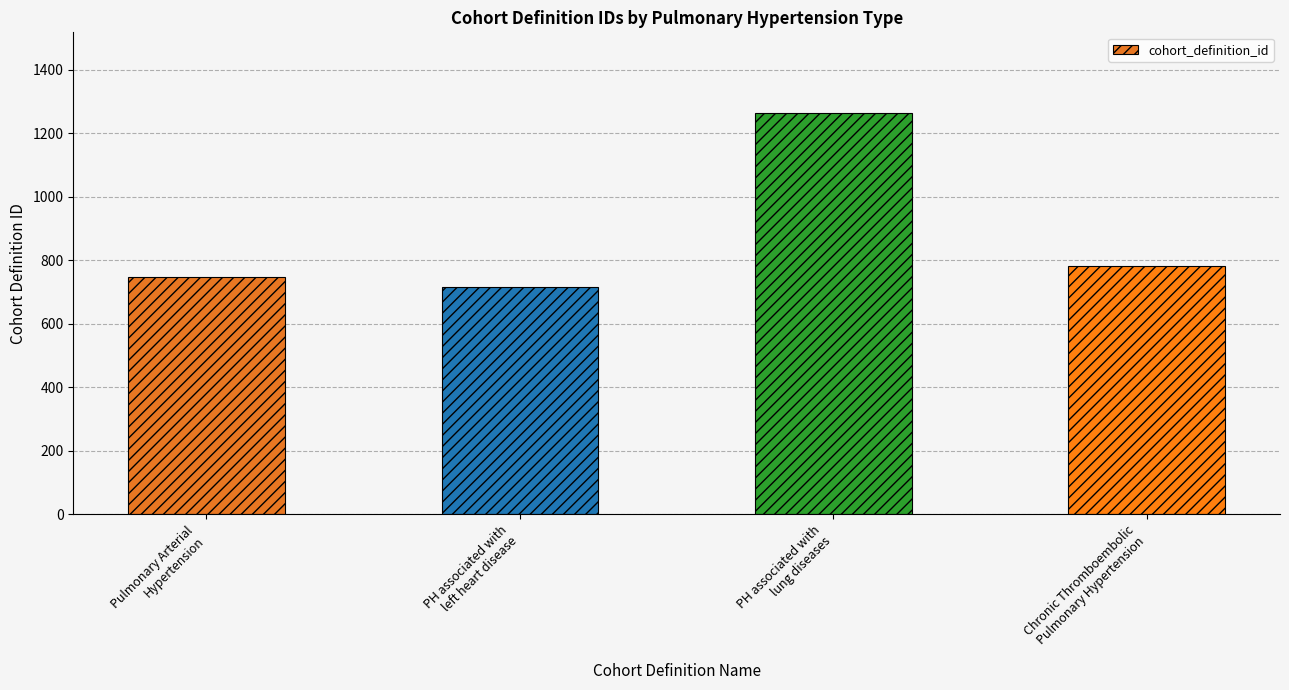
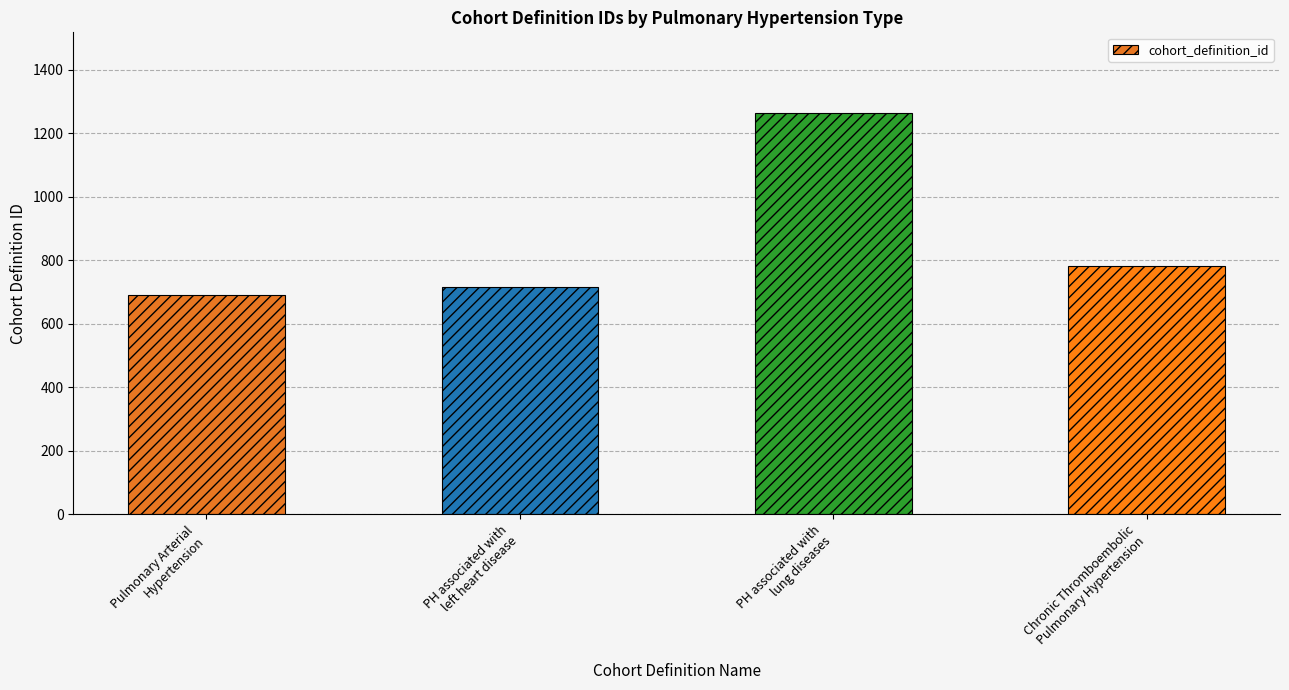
Pulmonary Arterial Hypertension: 750 -> 690
